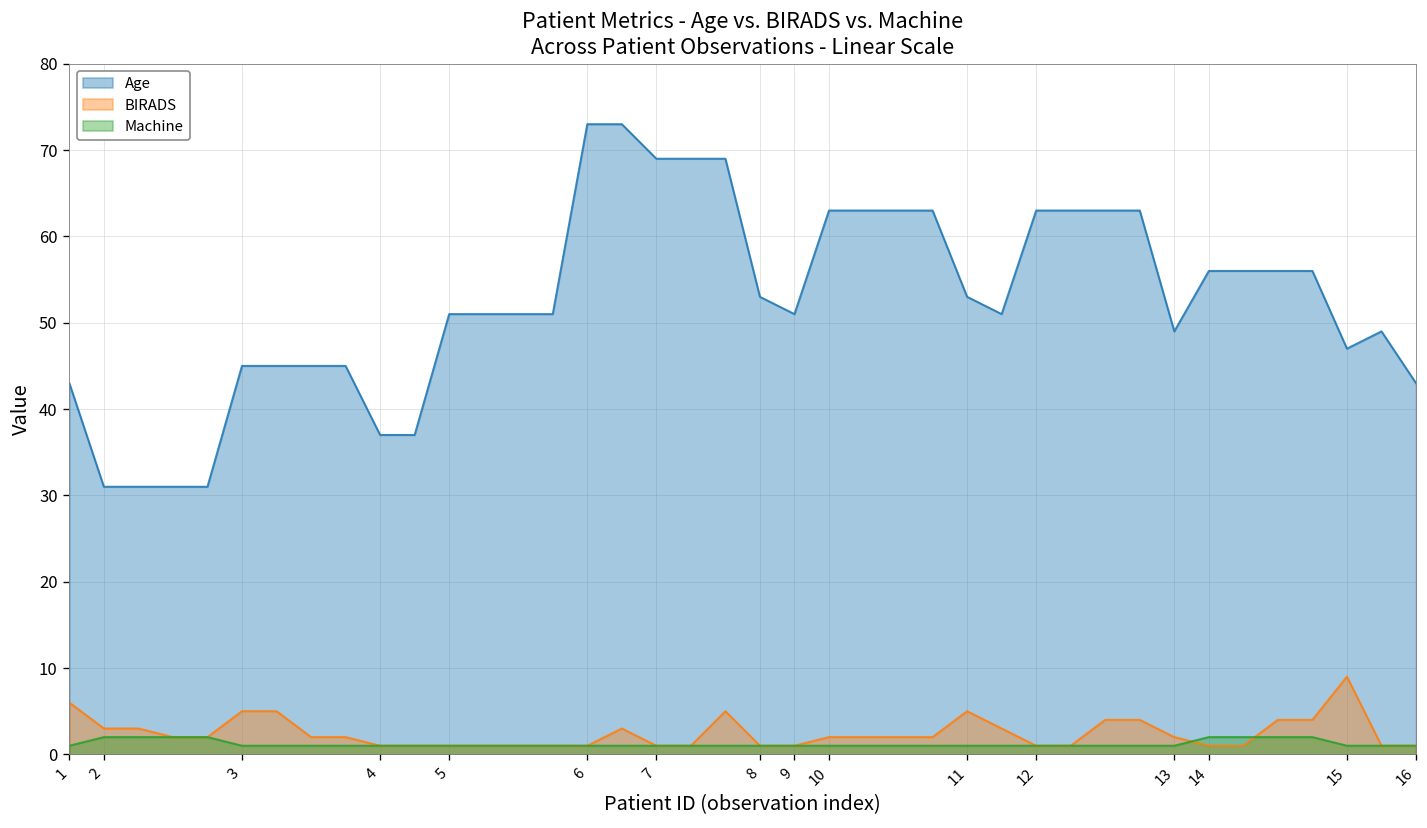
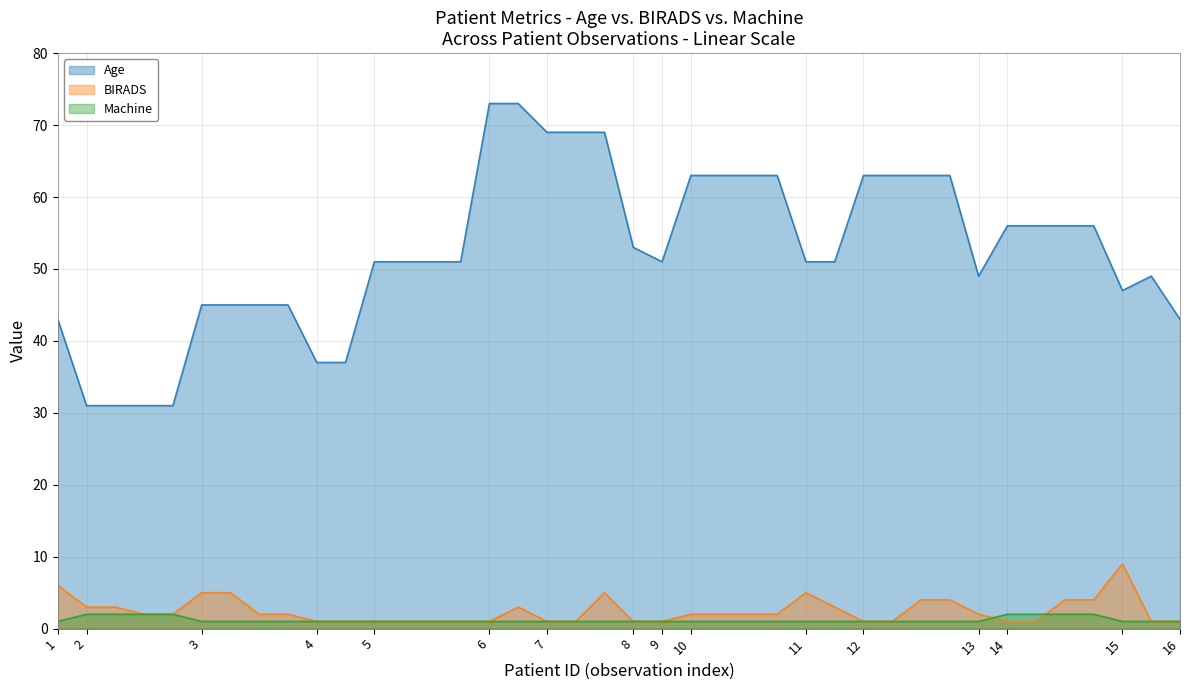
Age, 11: 53 -> 51
